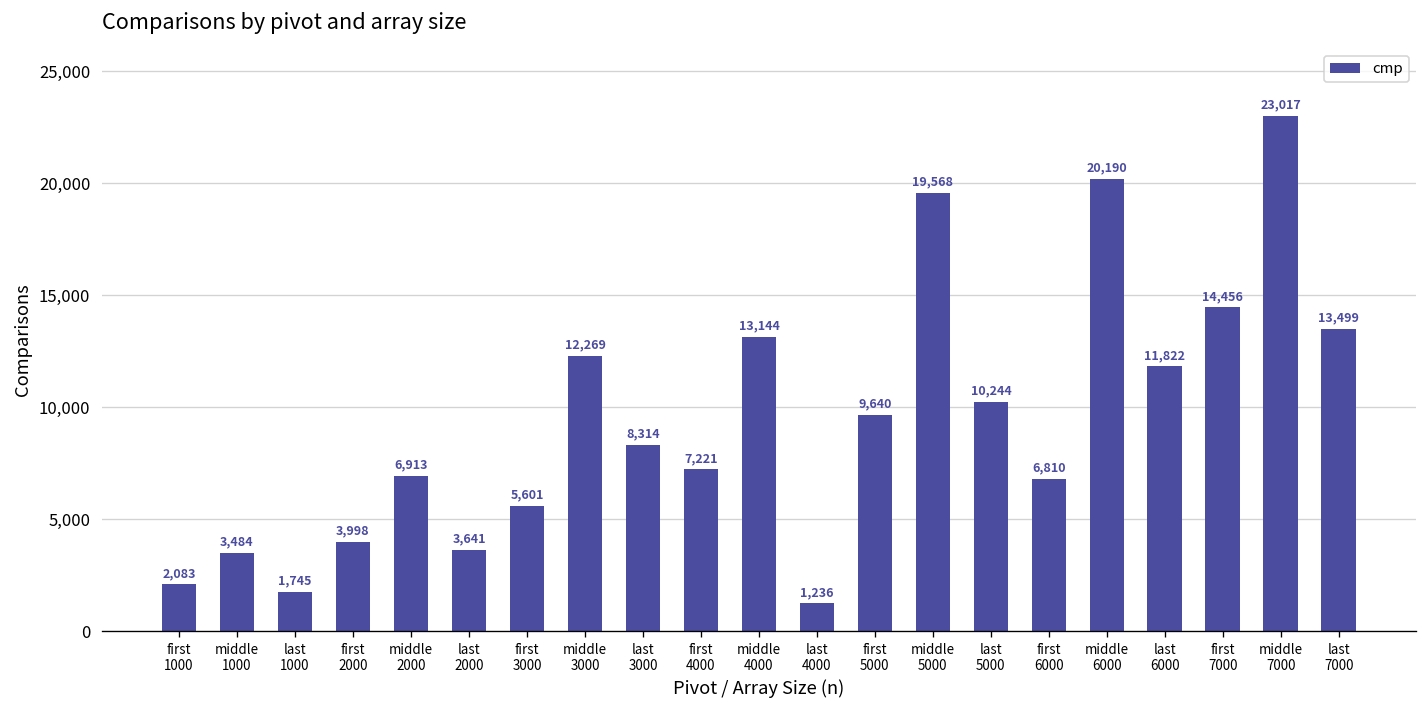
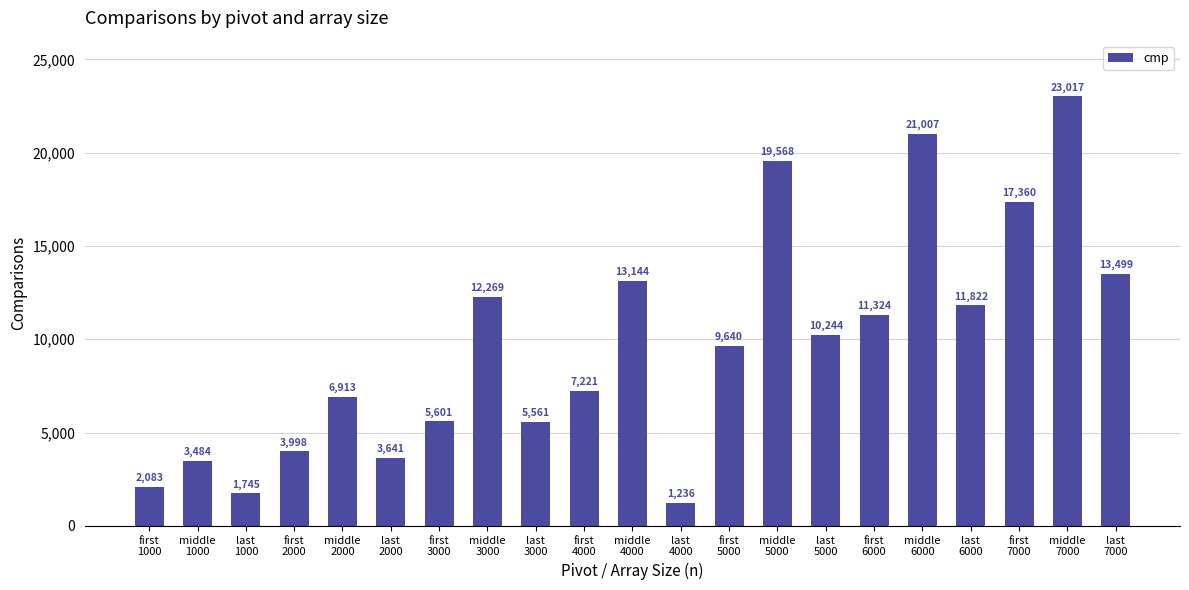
last 3000: 8,314 -> 5,561
first 6000: 6,810 -> 11,324
middle 6000: 20,190 -> 21,007
first 7000: 14,456 -> 17,360
